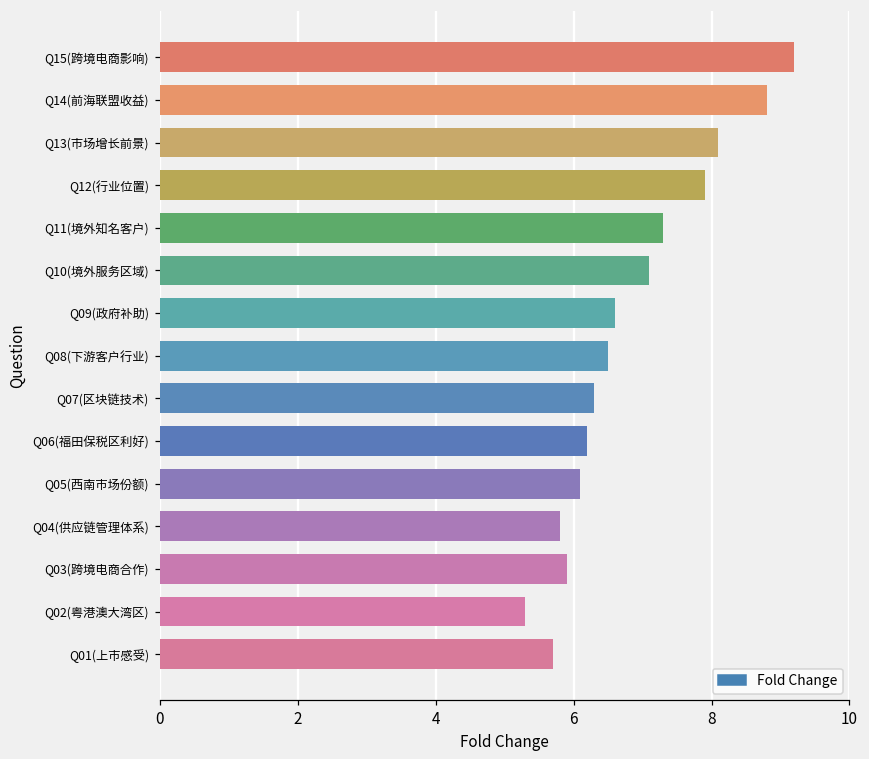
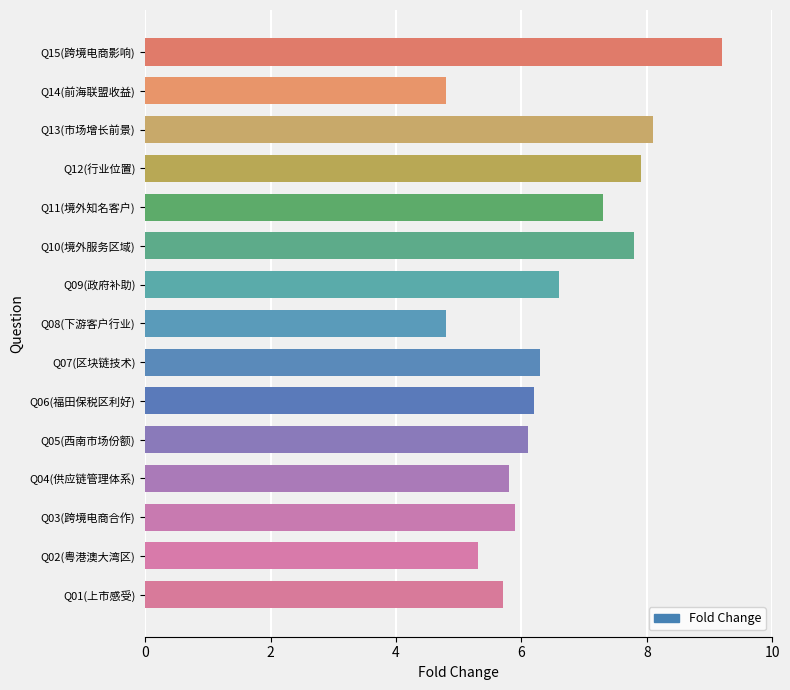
Q14(前海联盟收益): 8.8 -> 4.8
Q10(境外服务区域): 7.1 -> 7.8
Q08(下游客户行业): 6.5 -> 4.8
